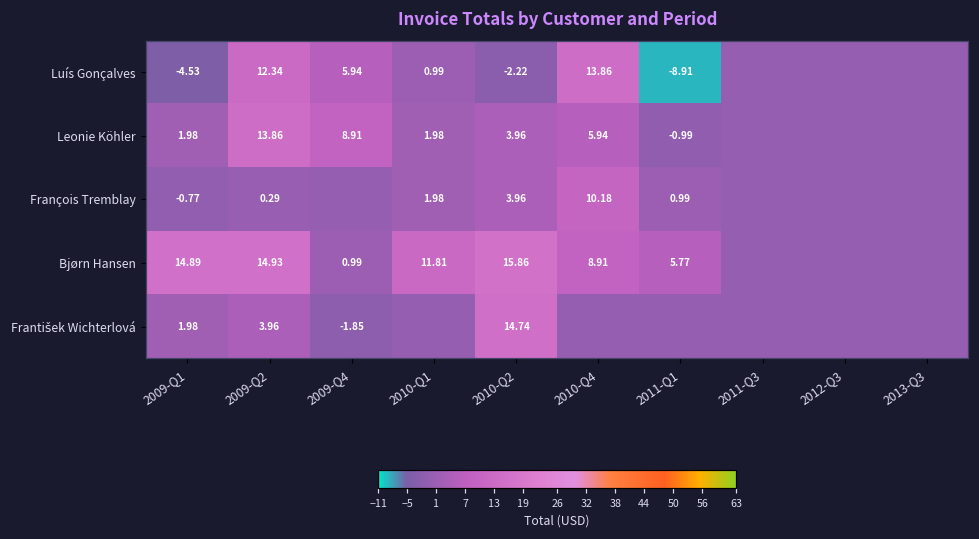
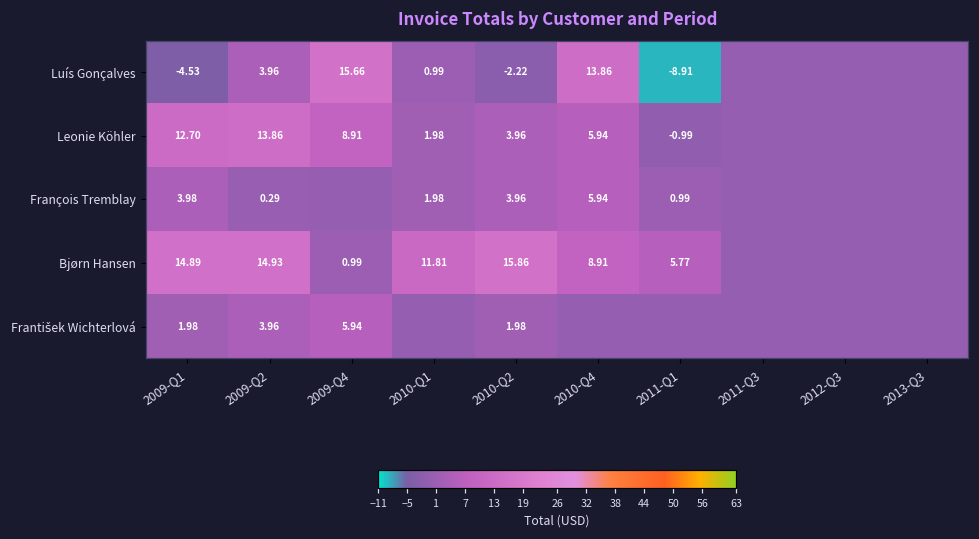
Luís Gonçalves, 2009-Q2: 12.34 -> 3.96
Luís Gonçalves, 2009-Q4: 5.94 -> 15.66
Leonie Köhler, 2009-Q1: 1.98 -> 12.70
François Tremblay, 2009-Q1: -0.77 -> 3.98
François Tremblay, 2010-Q4: 10.18 -> 5.94
František Wichterlová, 2009-Q4: -1.85 -> 5.94
František Wichterlová, 2010-Q2: 14.74 -> 1.98
